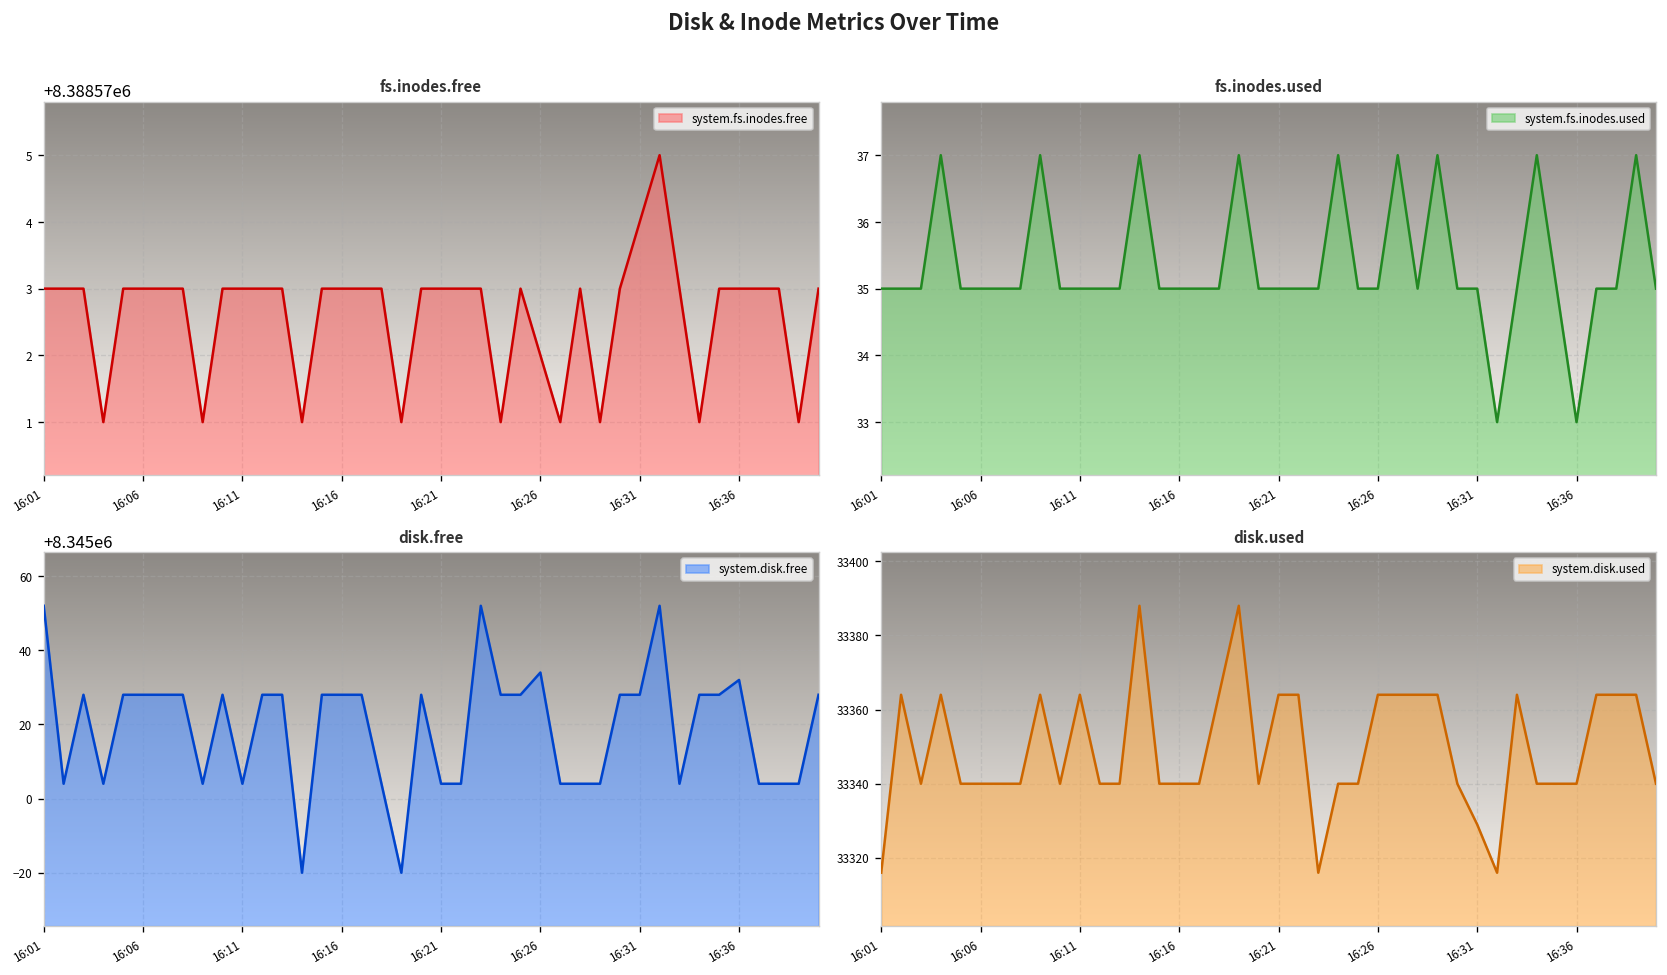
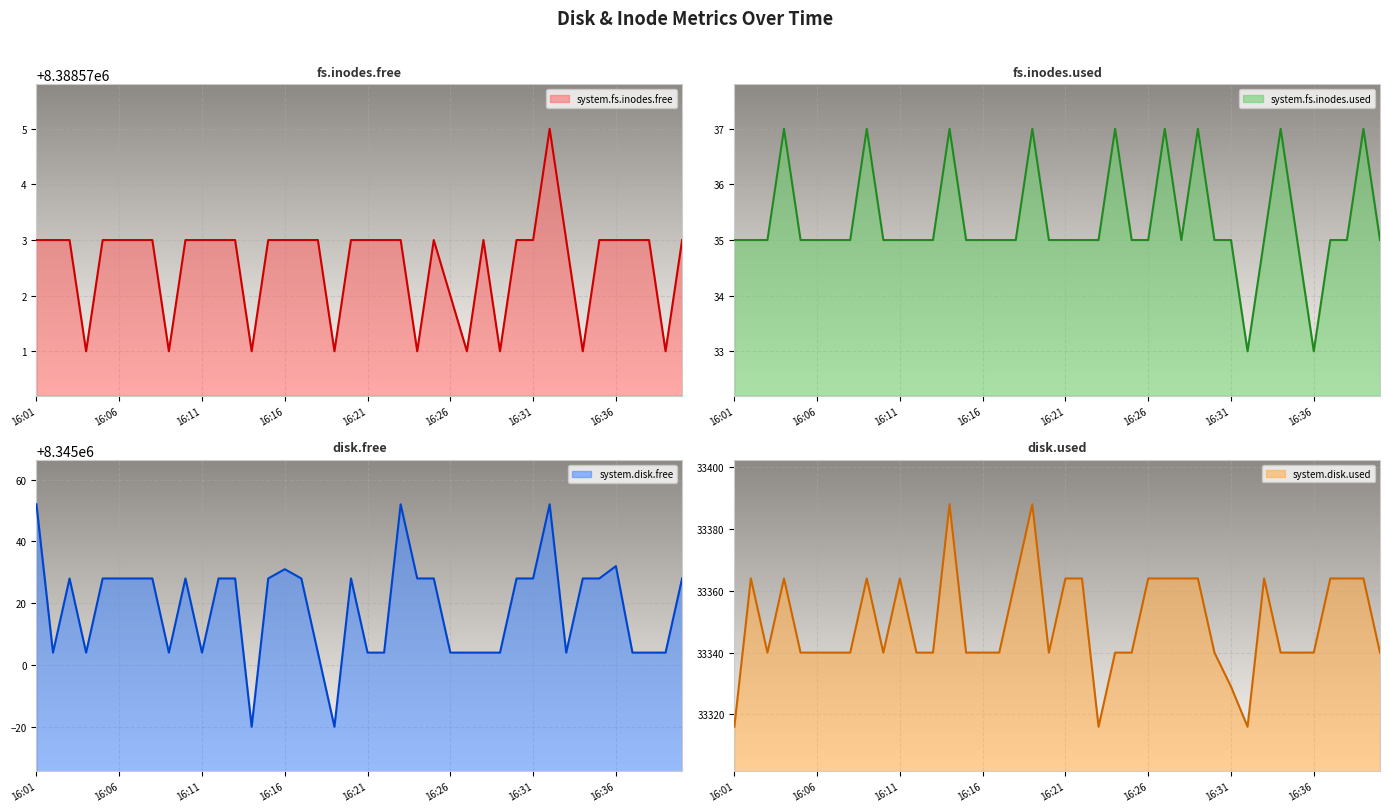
fs.inodes.free, 16:31: 8388574 -> 8388573
disk.free, 16:16: 8345028 -> 8345031
disk.free, 16:26: 8345034 -> 8345004
